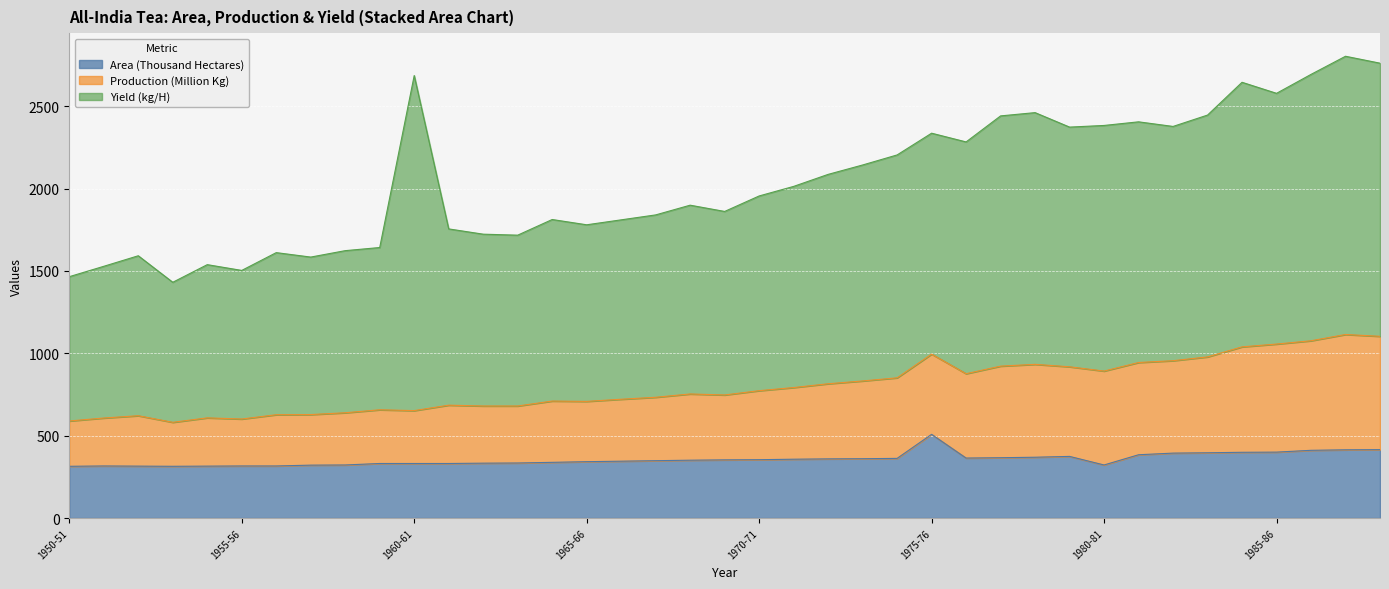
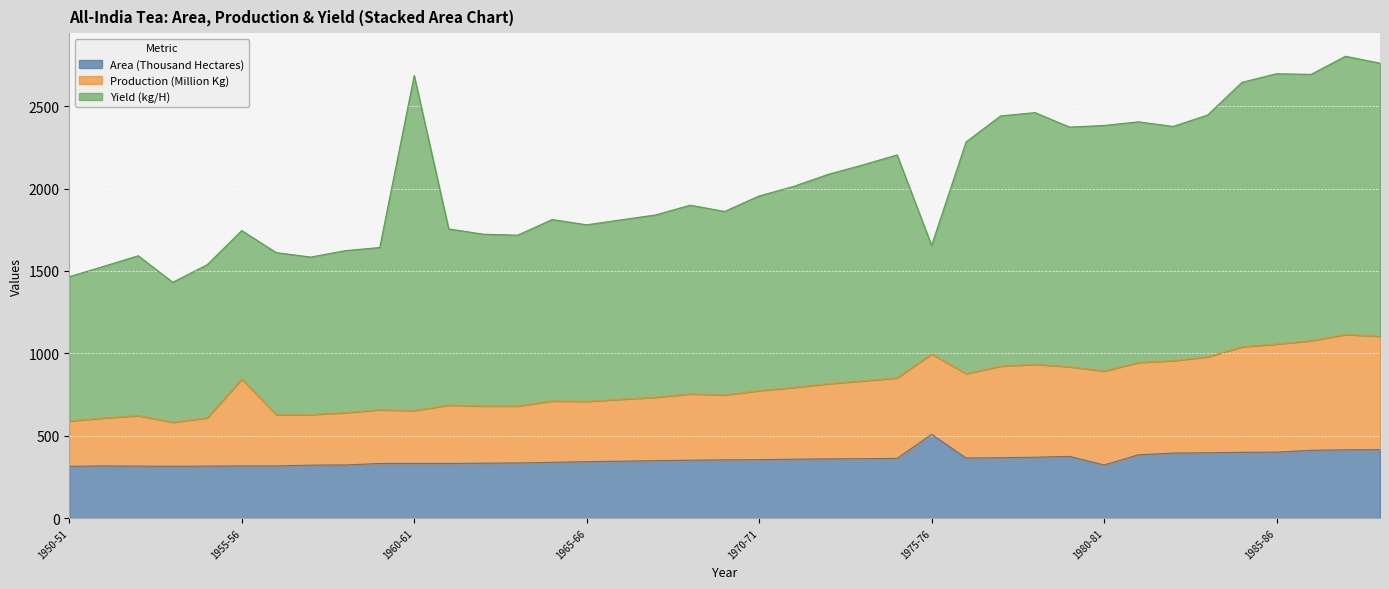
Production (Million Kg), 1955-56: 290 -> 530
Yield (kg/H), 1975-76: 1340 -> 660
Yield (kg/H), 1985-86: 1520 -> 1640
